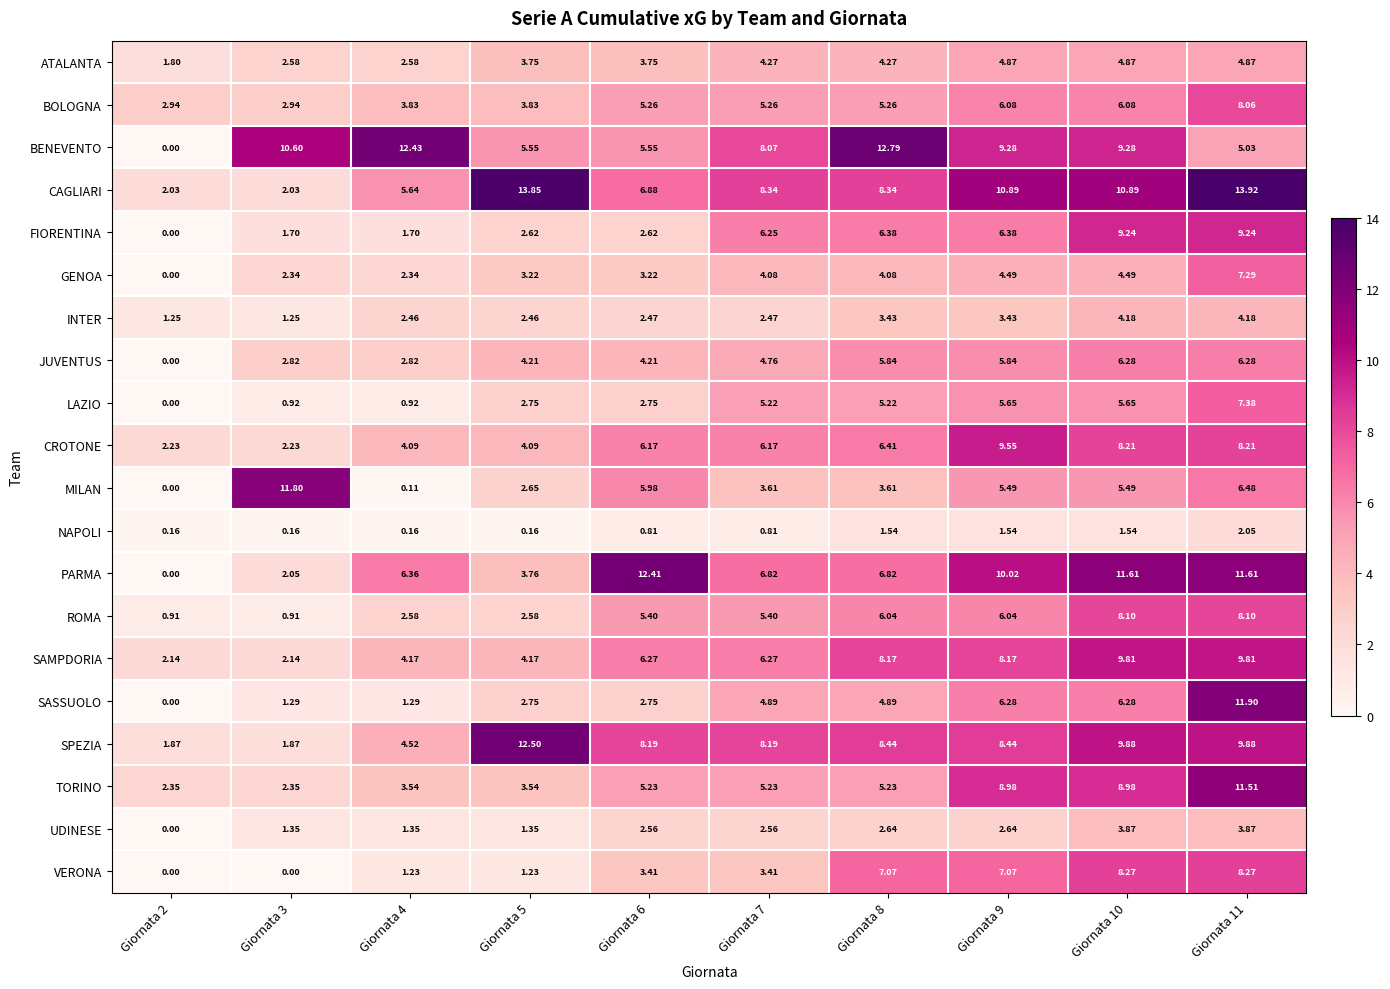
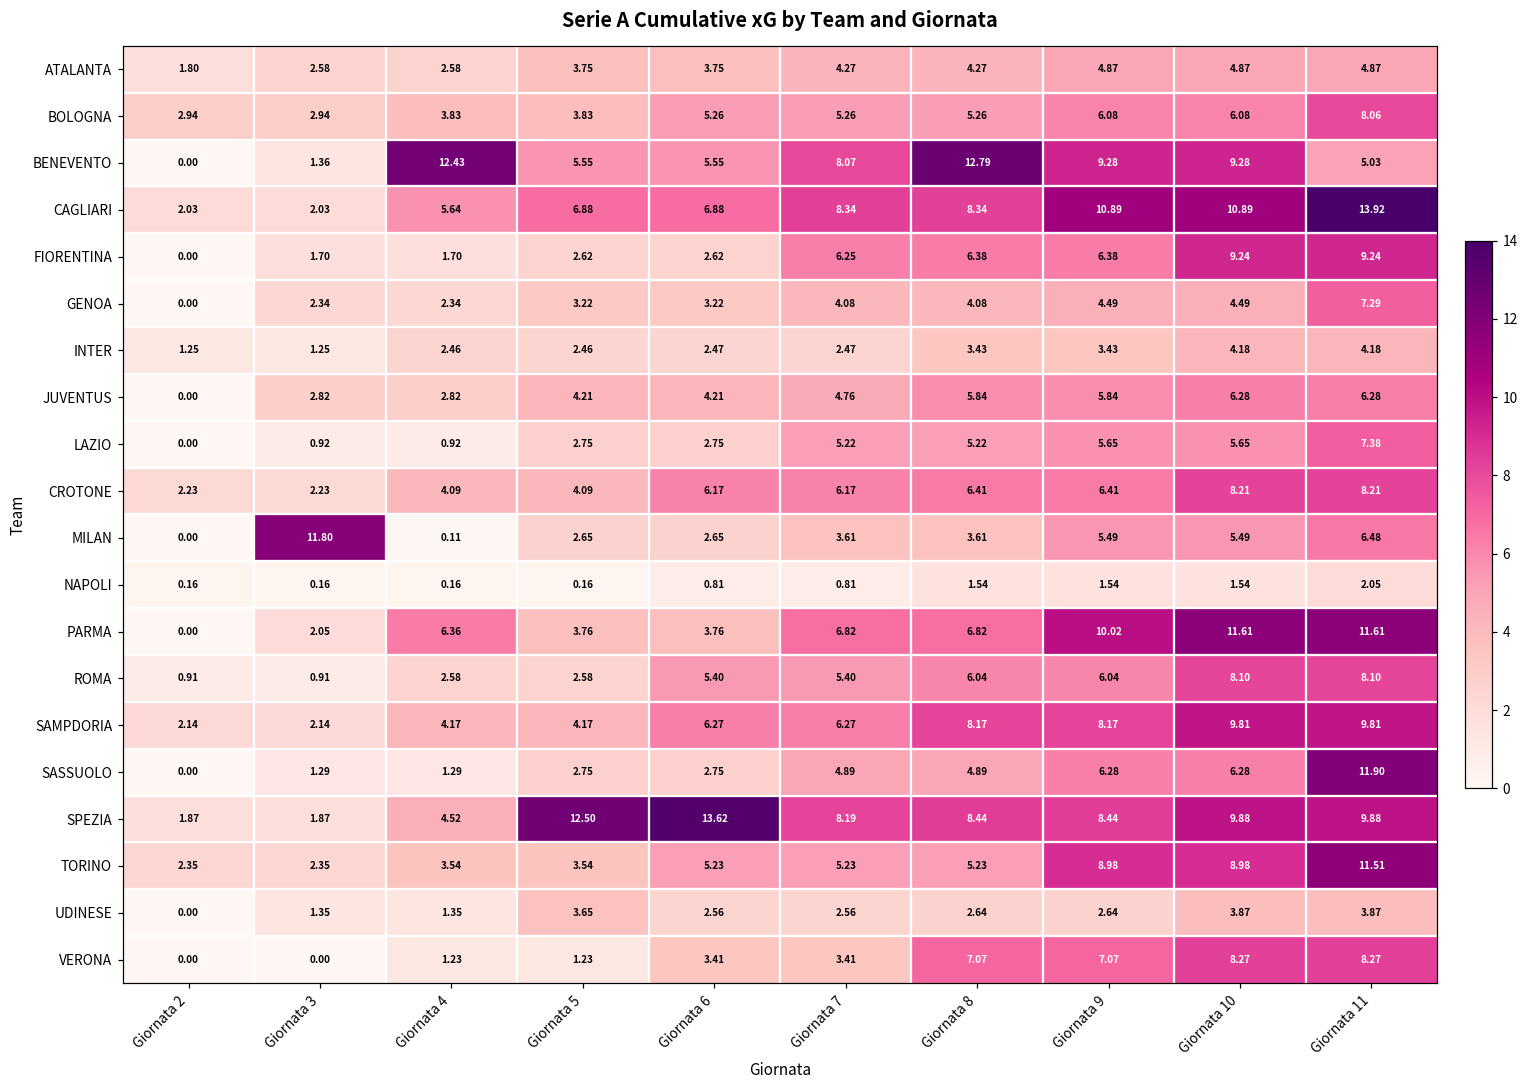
BENEVENTO, Giornata 3: 10.60 -> 1.36
CAGLIARI, Giornata 5: 13.85 -> 6.88
CROTONE, Giornata 9: 9.55 -> 6.41
MILAN, Giornata 6: 5.98 -> 2.65
PARMA, Giornata 6: 12.41 -> 3.76
SPEZIA, Giornata 6: 8.19 -> 13.62
UDINESE, Giornata 5: 1.35 -> 3.65
